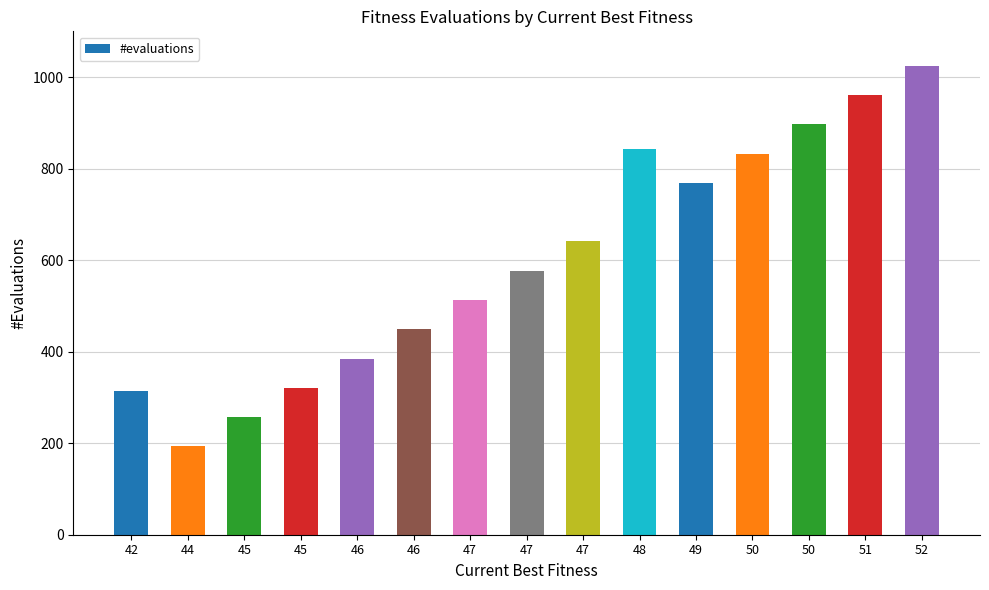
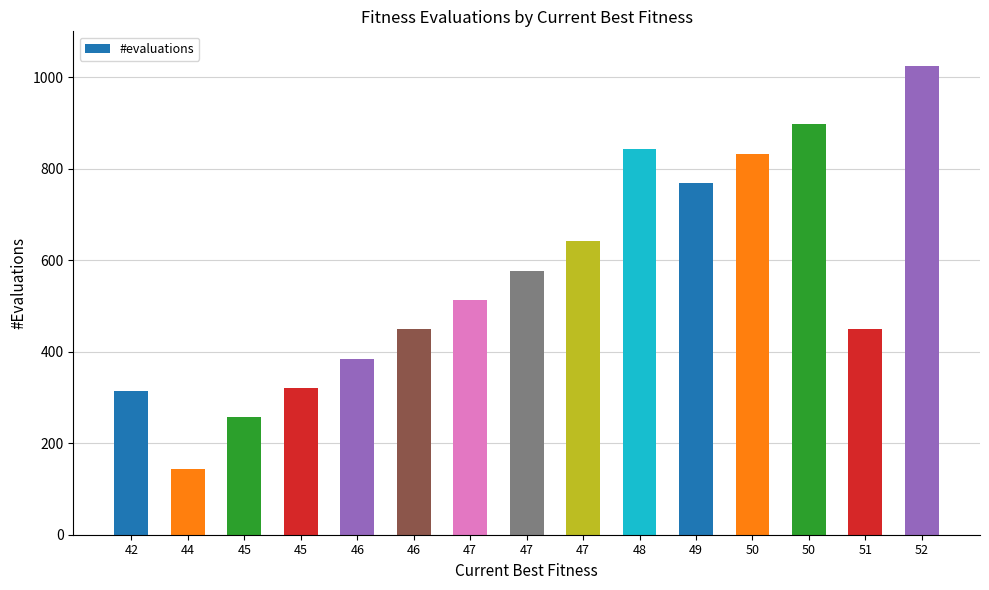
44: 190 -> 140
51: 960 -> 450
